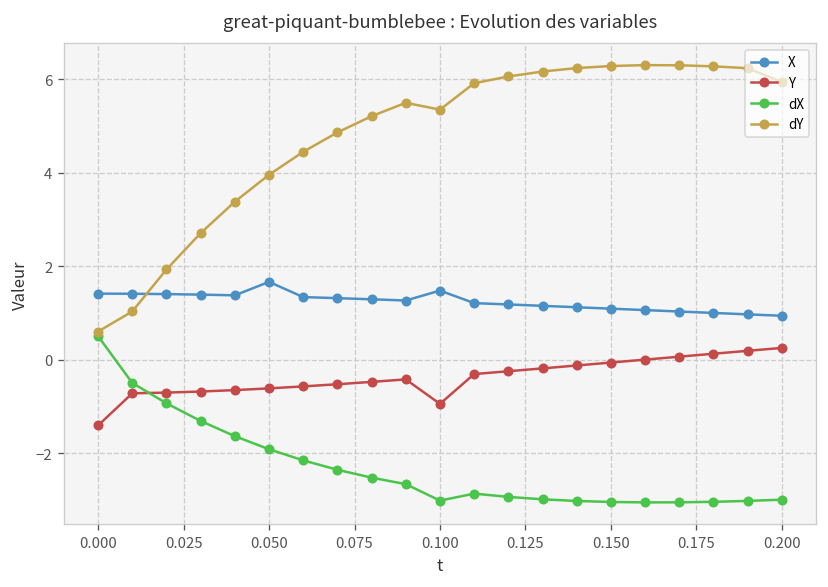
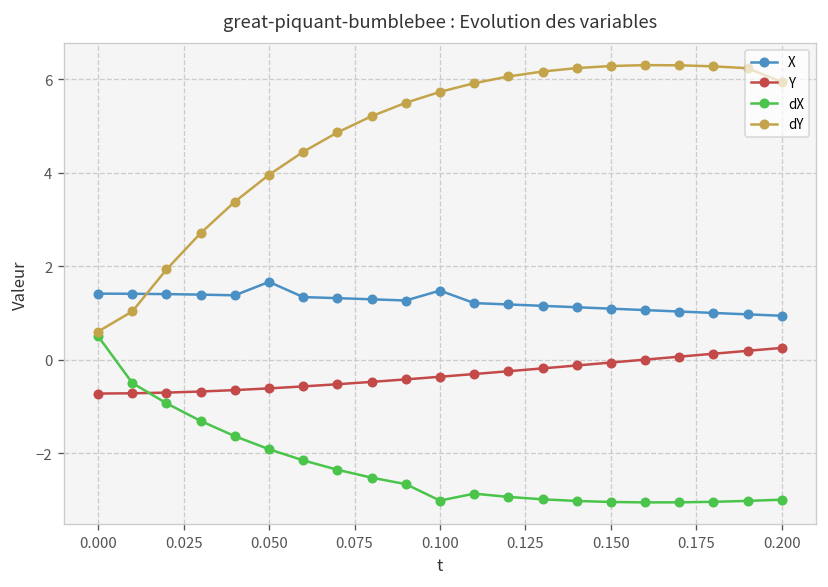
Y, 0.000: -1.4 -> -0.7
Y, 0.100: -0.9 -> -0.4
dY, 0.100: 5.3 -> 5.7
